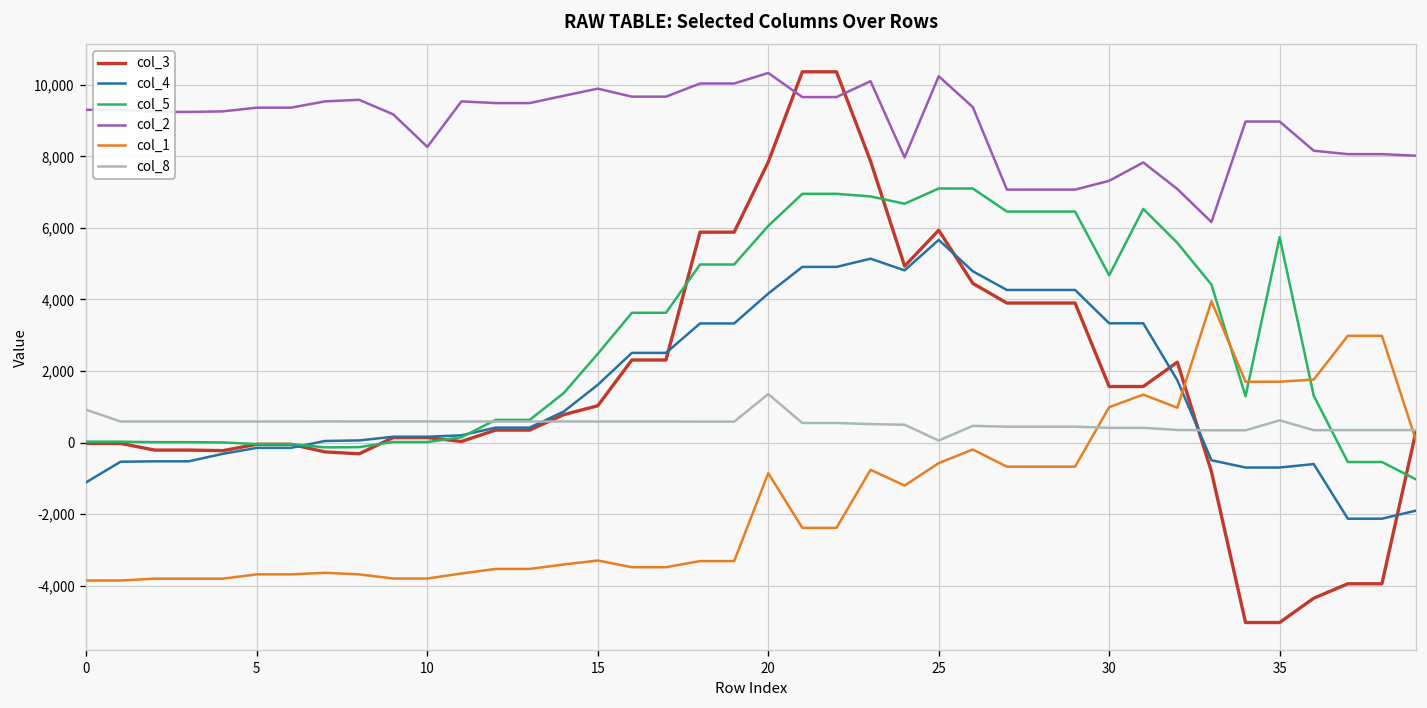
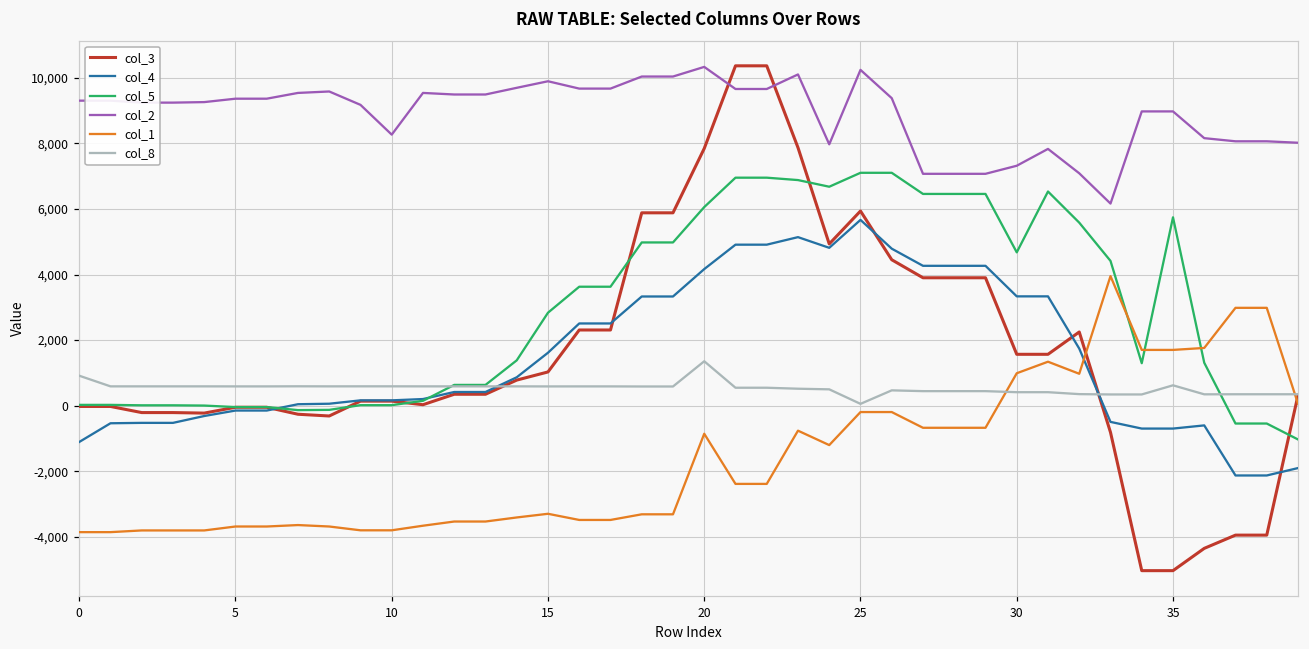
col_5, 15: 2,500 -> 2,800
col_1, 25: -600 -> -200
